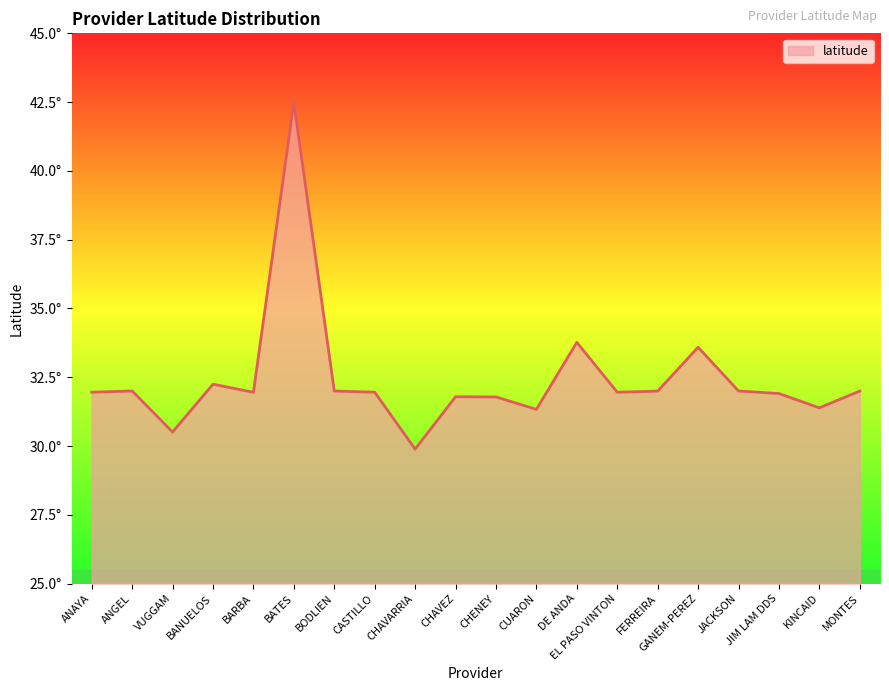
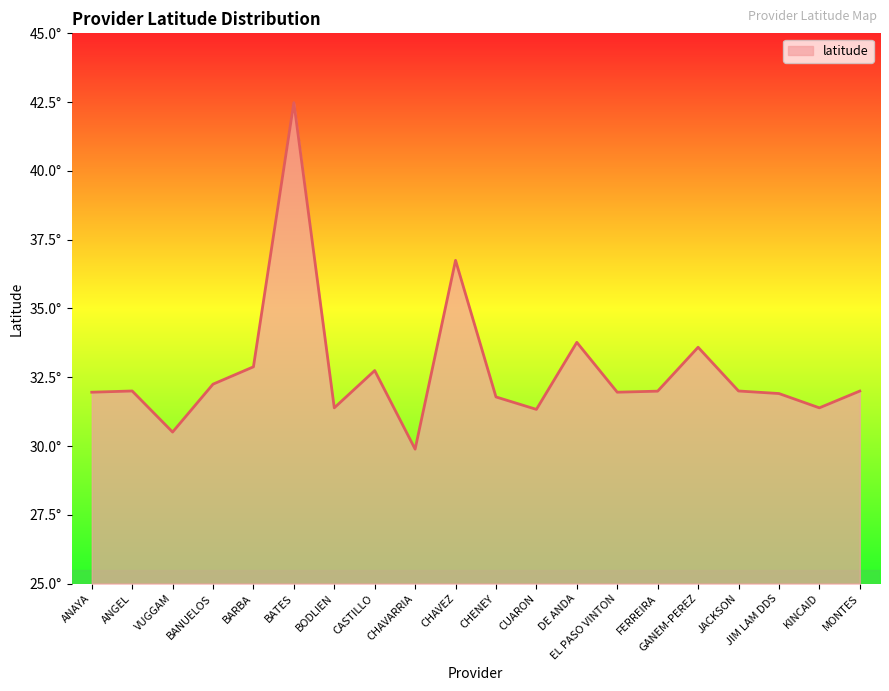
BARBA: 32.0° -> 32.9°
BODLIEN: 32.0° -> 31.4°
CASTILLO: 32.0° -> 32.7°
CHAVEZ: 31.8° -> 36.7°
